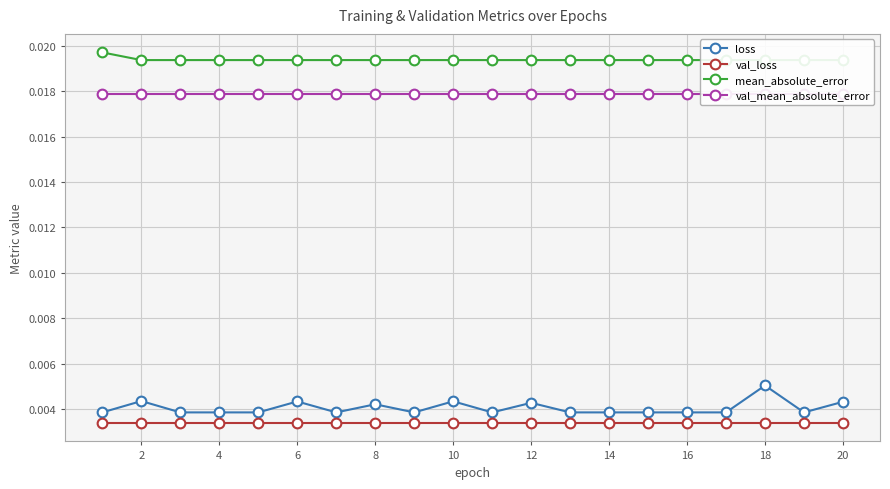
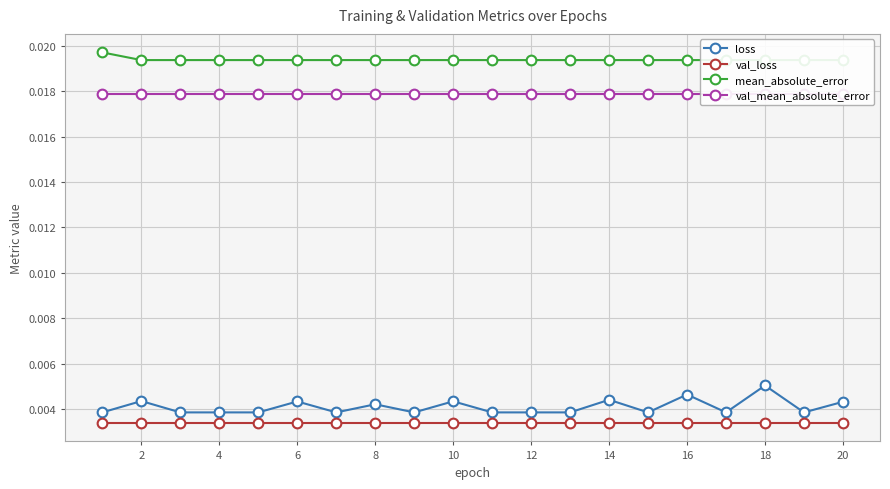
loss, 12: 0.0043 -> 0.0039
loss, 14: 0.0039 -> 0.0044
loss, 16: 0.0039 -> 0.0046
